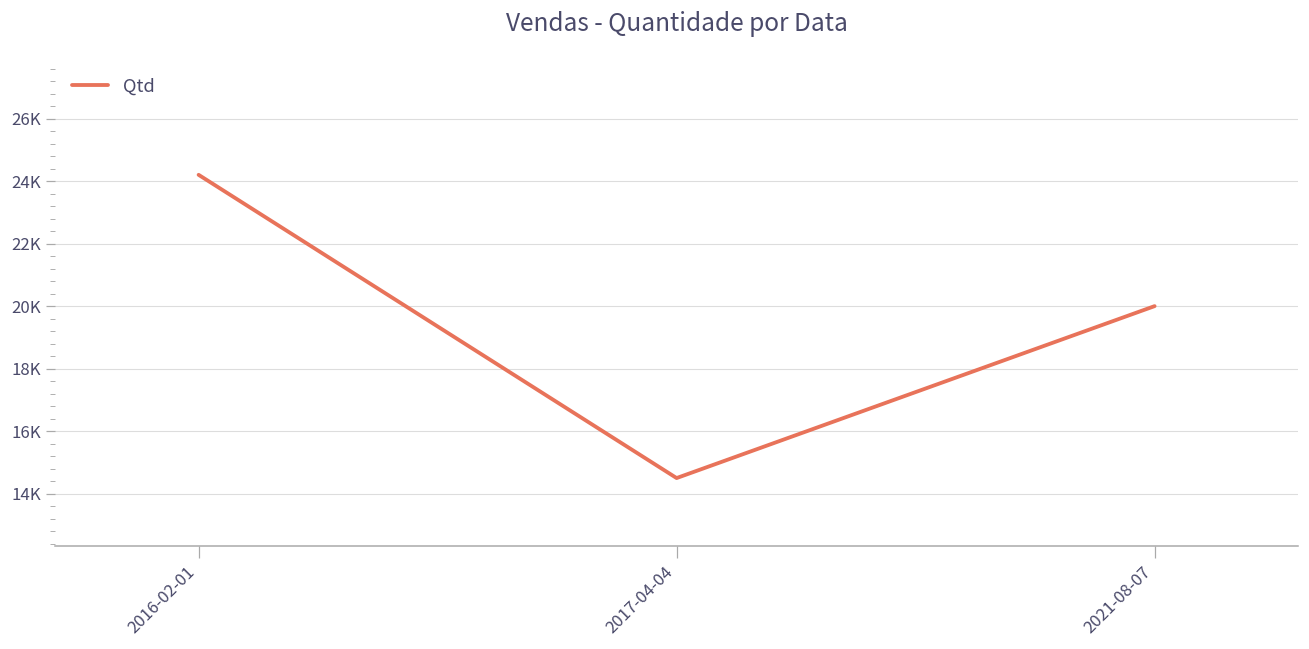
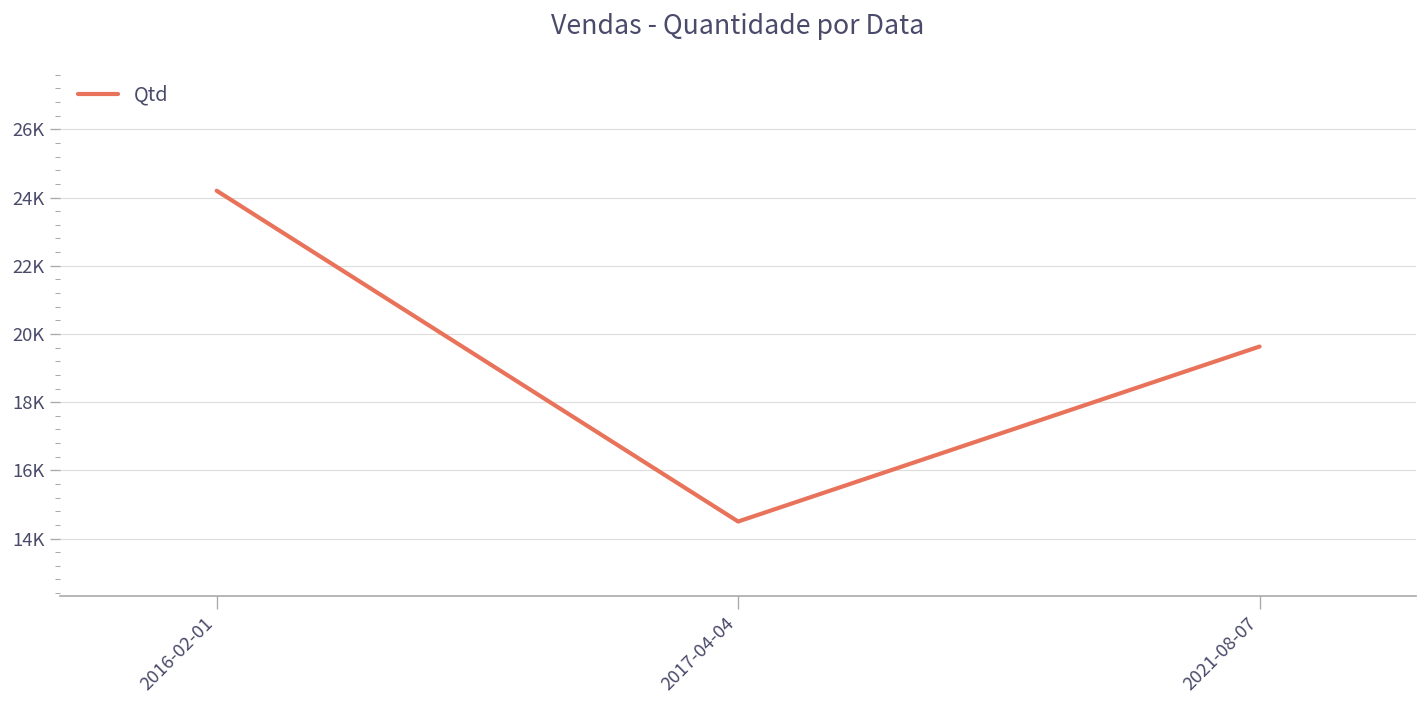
2021-08-07: 20000 -> 19600
